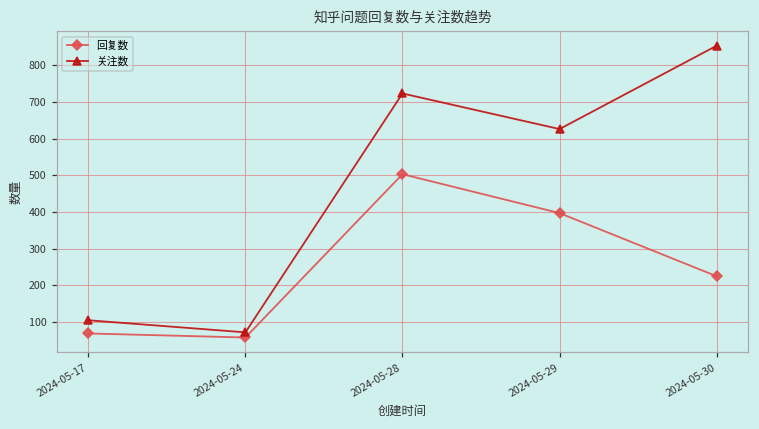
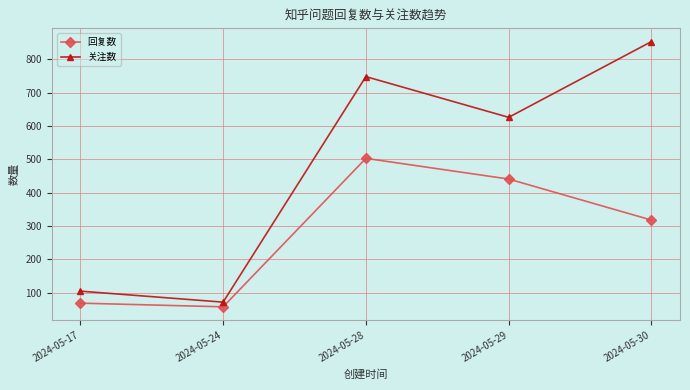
关注数, 2024-05-28: 720 -> 750
回复数, 2024-05-29: 400 -> 440
回复数, 2024-05-30: 230 -> 320
